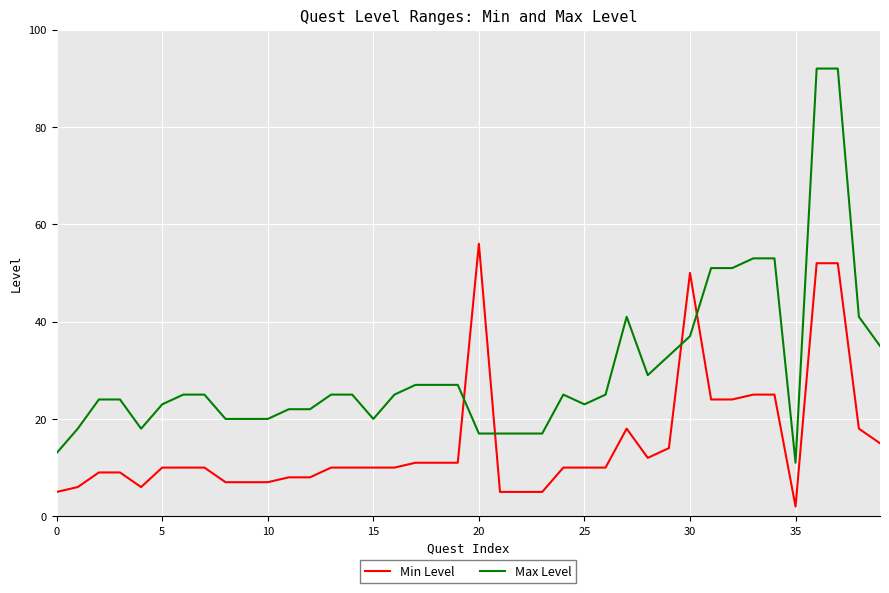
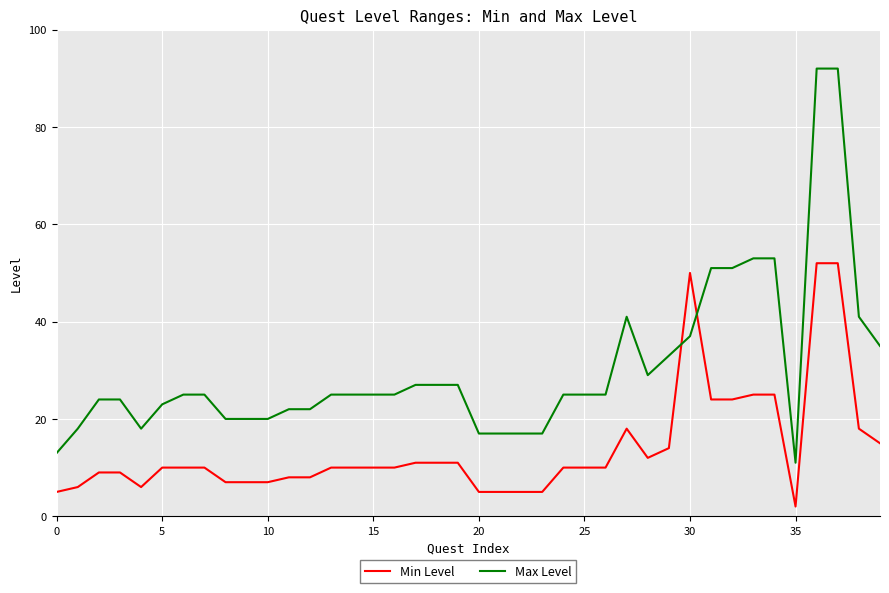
Max Level, 15: 20 -> 25
Min Level, 20: 56 -> 5
Max Level, 25: 23 -> 25
